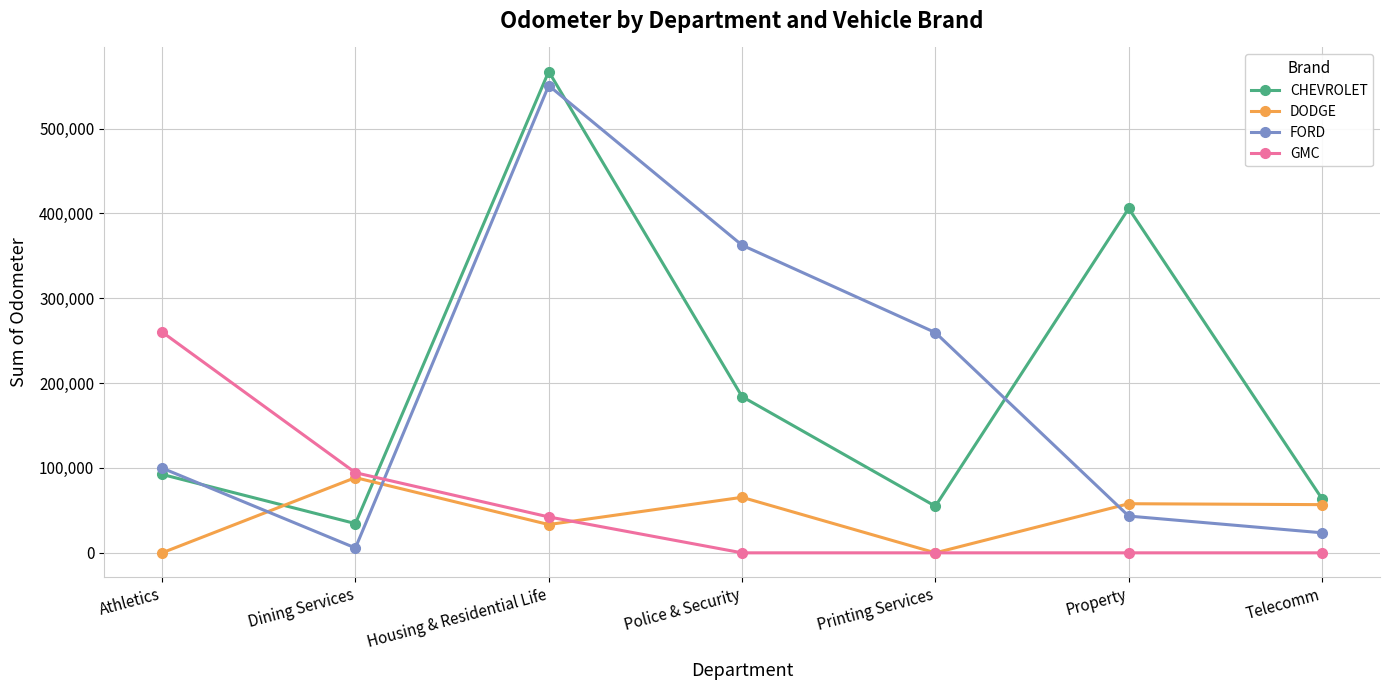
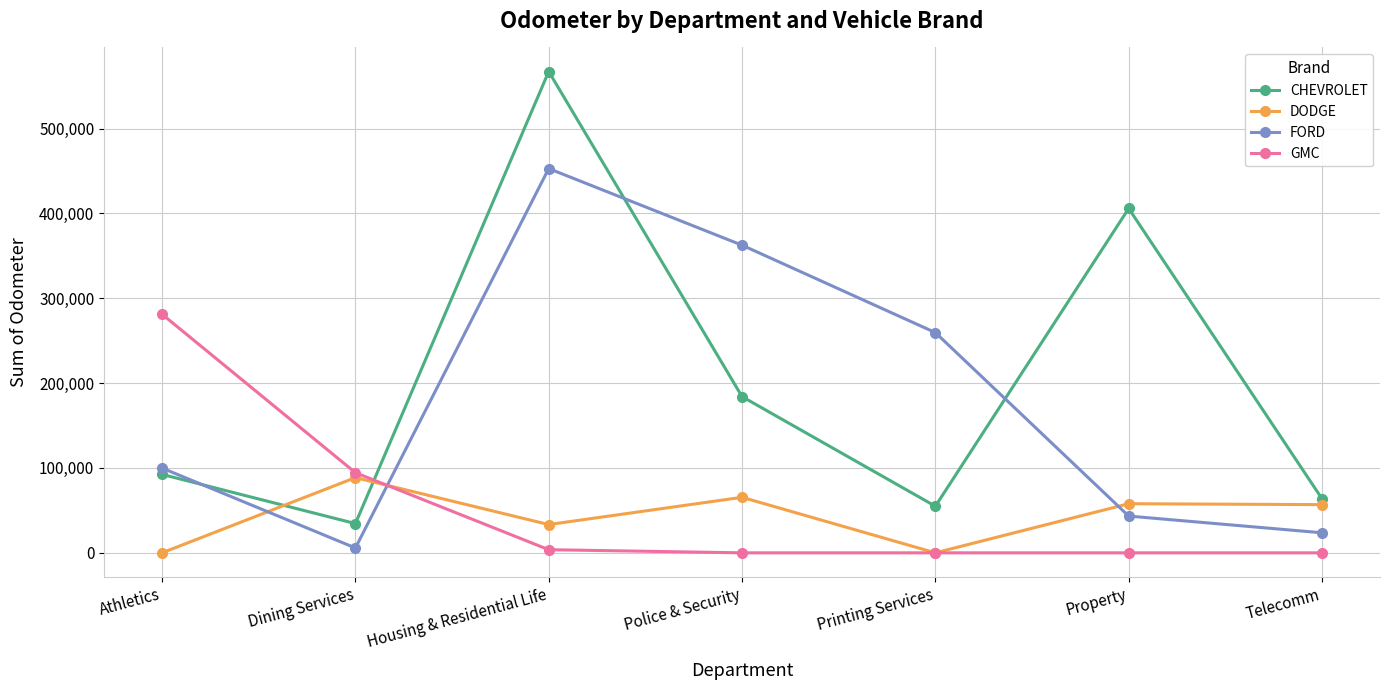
GMC, Athletics: 260,000 -> 280,000
FORD, Housing & Residential Life: 550,000 -> 450,000
GMC, Housing & Residential Life: 40,000 -> 0
